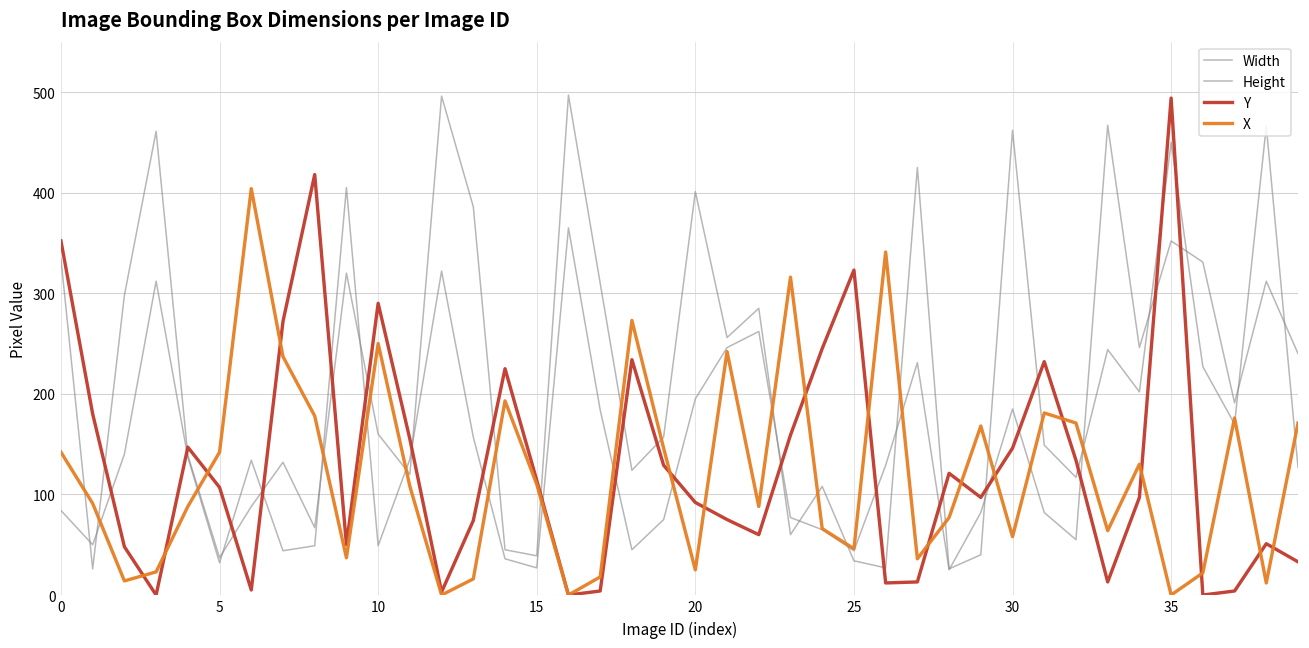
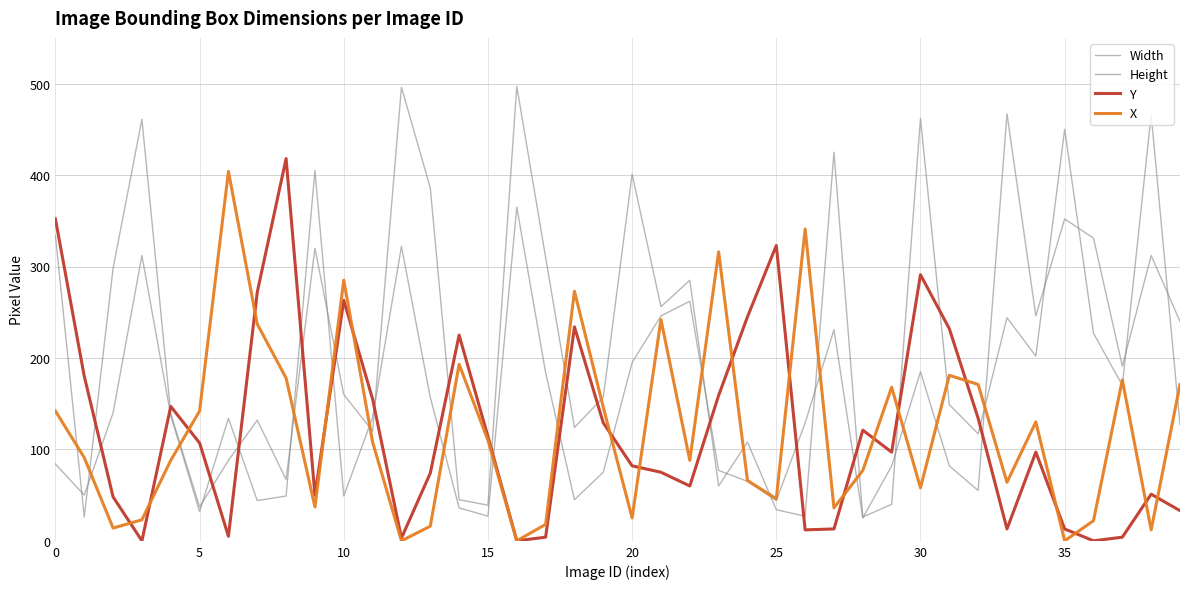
Y, 10: 290 -> 260
X, 10: 250 -> 290
Y, 20: 90 -> 80
Y, 30: 150 -> 290
Y, 35: 490 -> 10
